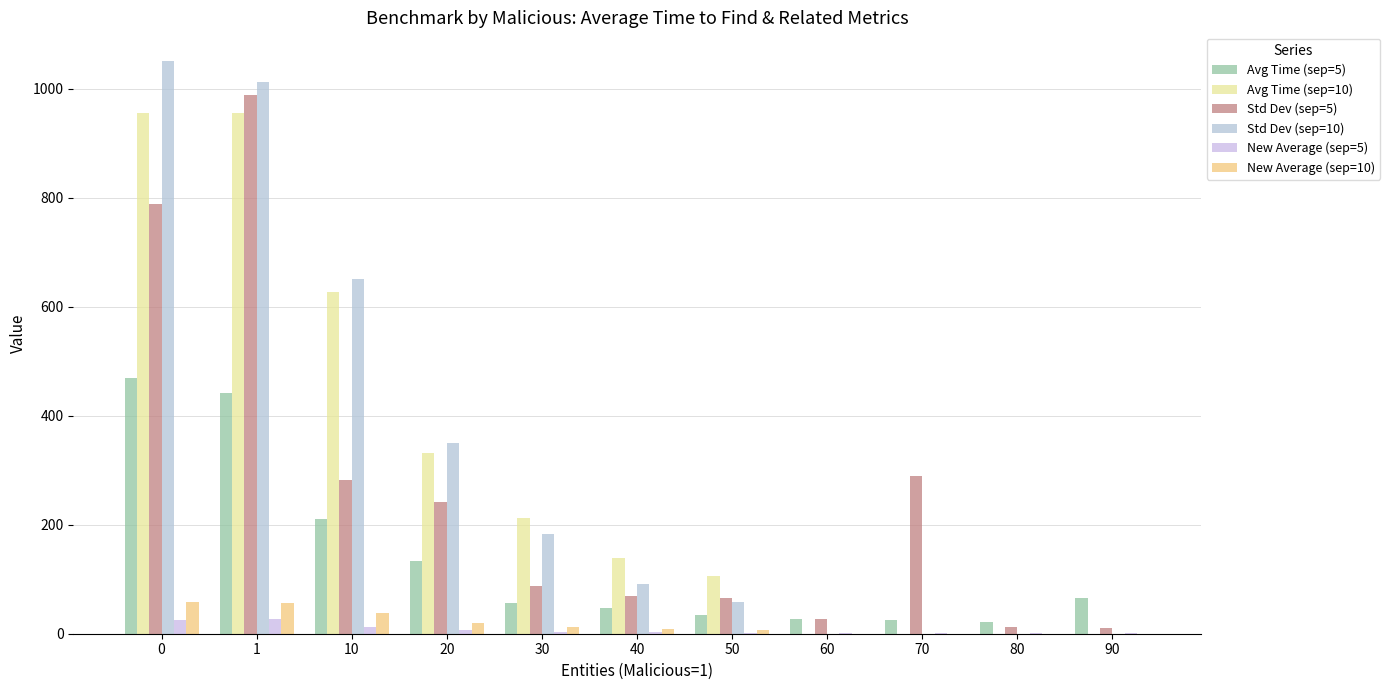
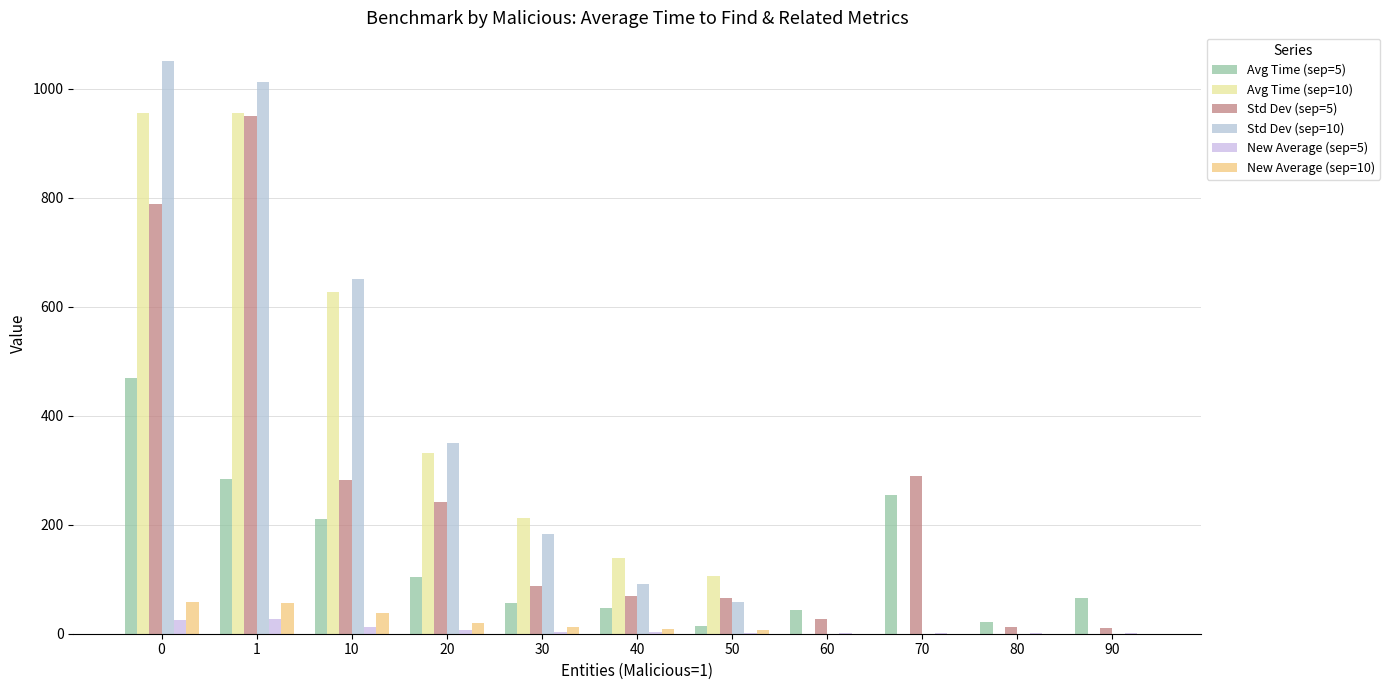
Avg Time (sep=5), 1: 440 -> 280
Std Dev (sep=5), 1: 990 -> 950
Avg Time (sep=5), 20: 130 -> 100
Avg Time (sep=5), 50: 30 -> 20
Avg Time (sep=5), 60: 30 -> 40
Avg Time (sep=5), 70: 20 -> 250
